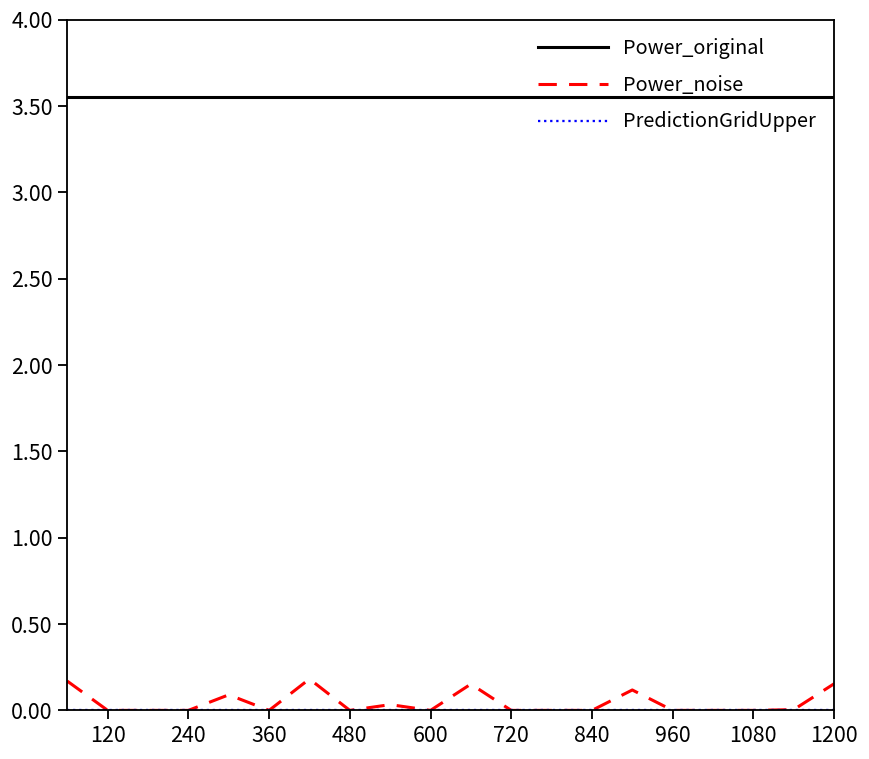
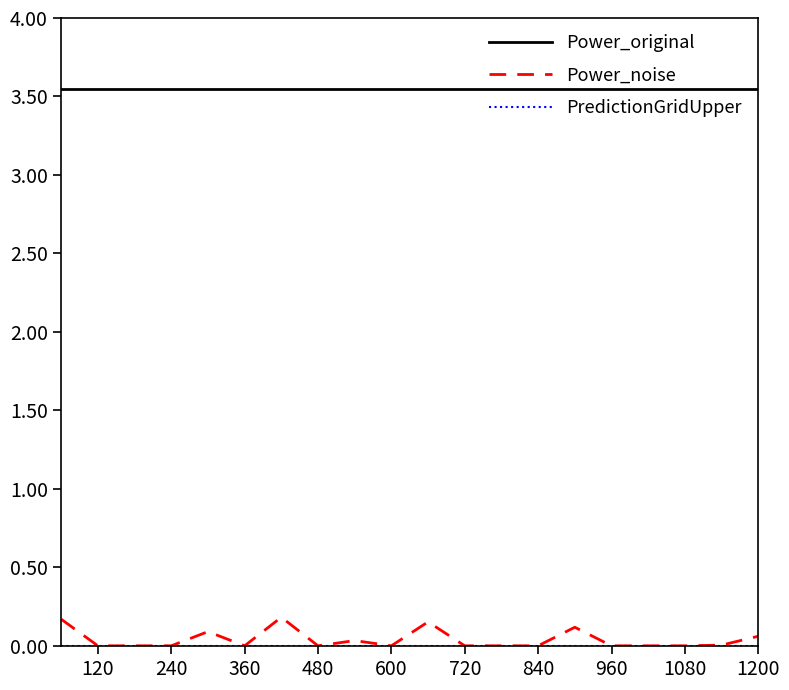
Power_noise, 1200: 0.15 -> 0.06
